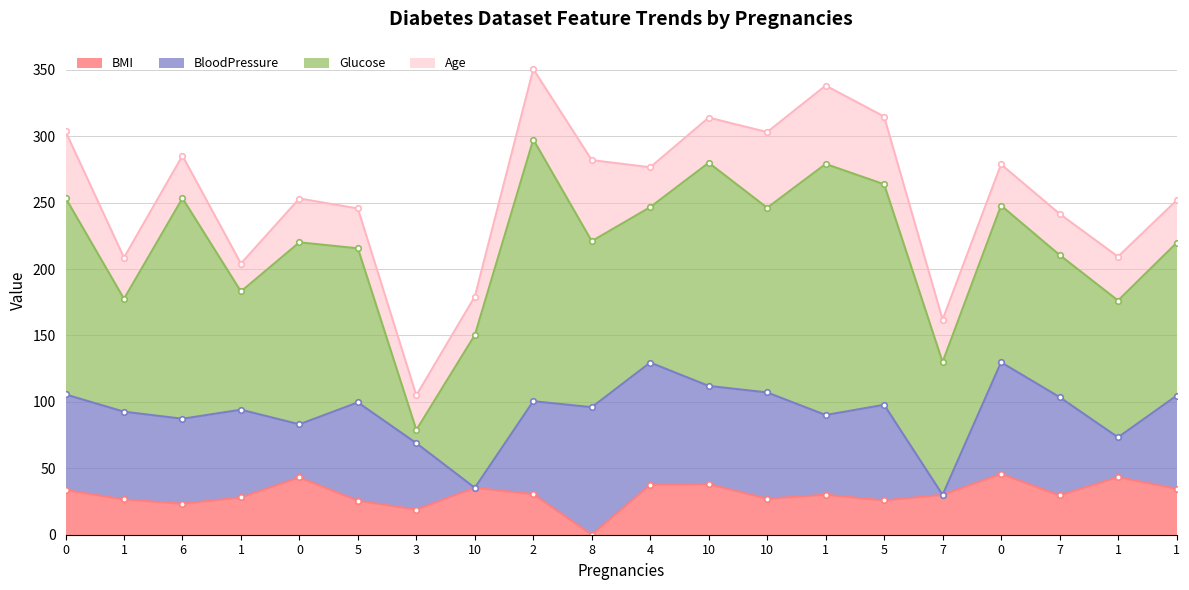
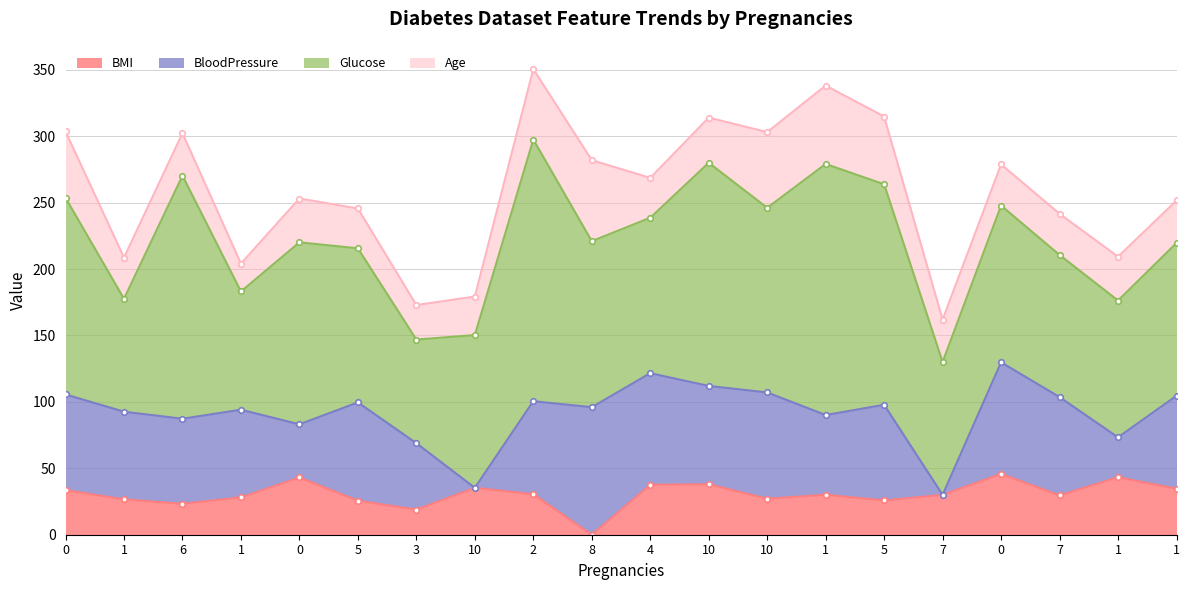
Glucose, 6: 166 -> 183
Glucose, 3: 10 -> 78
BloodPressure, 4: 92 -> 84
